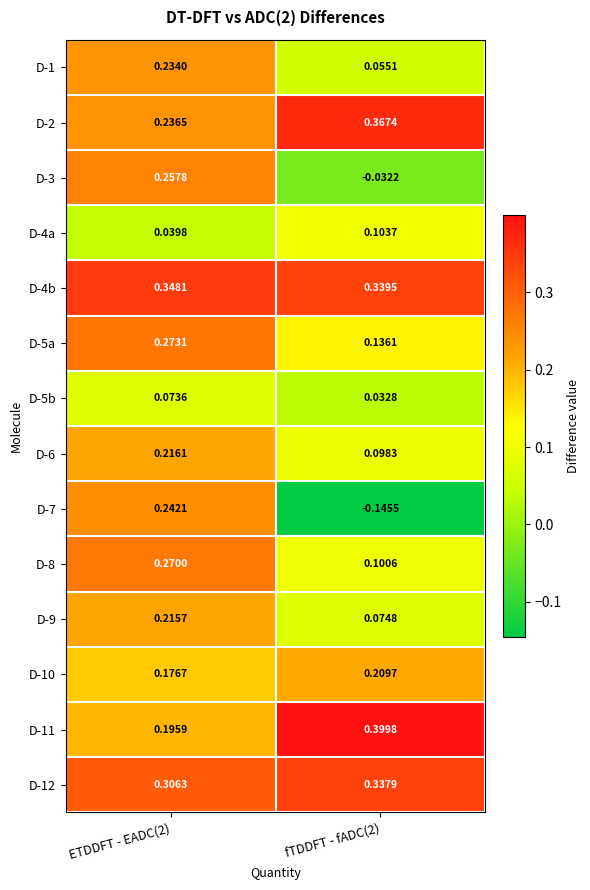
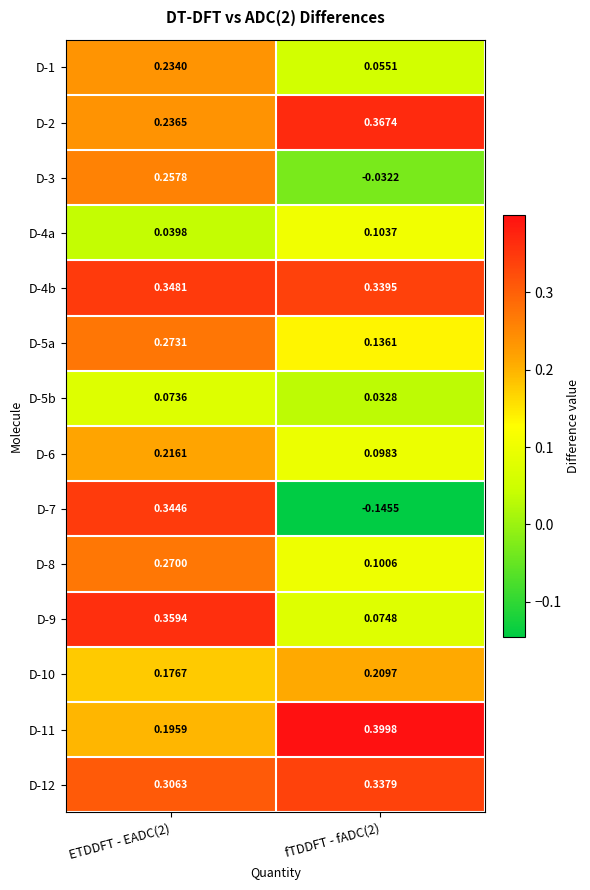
D-7, ETDDFT - EADC(2): 0.2421 -> 0.3446
D-9, ETDDFT - EADC(2): 0.2157 -> 0.3594
